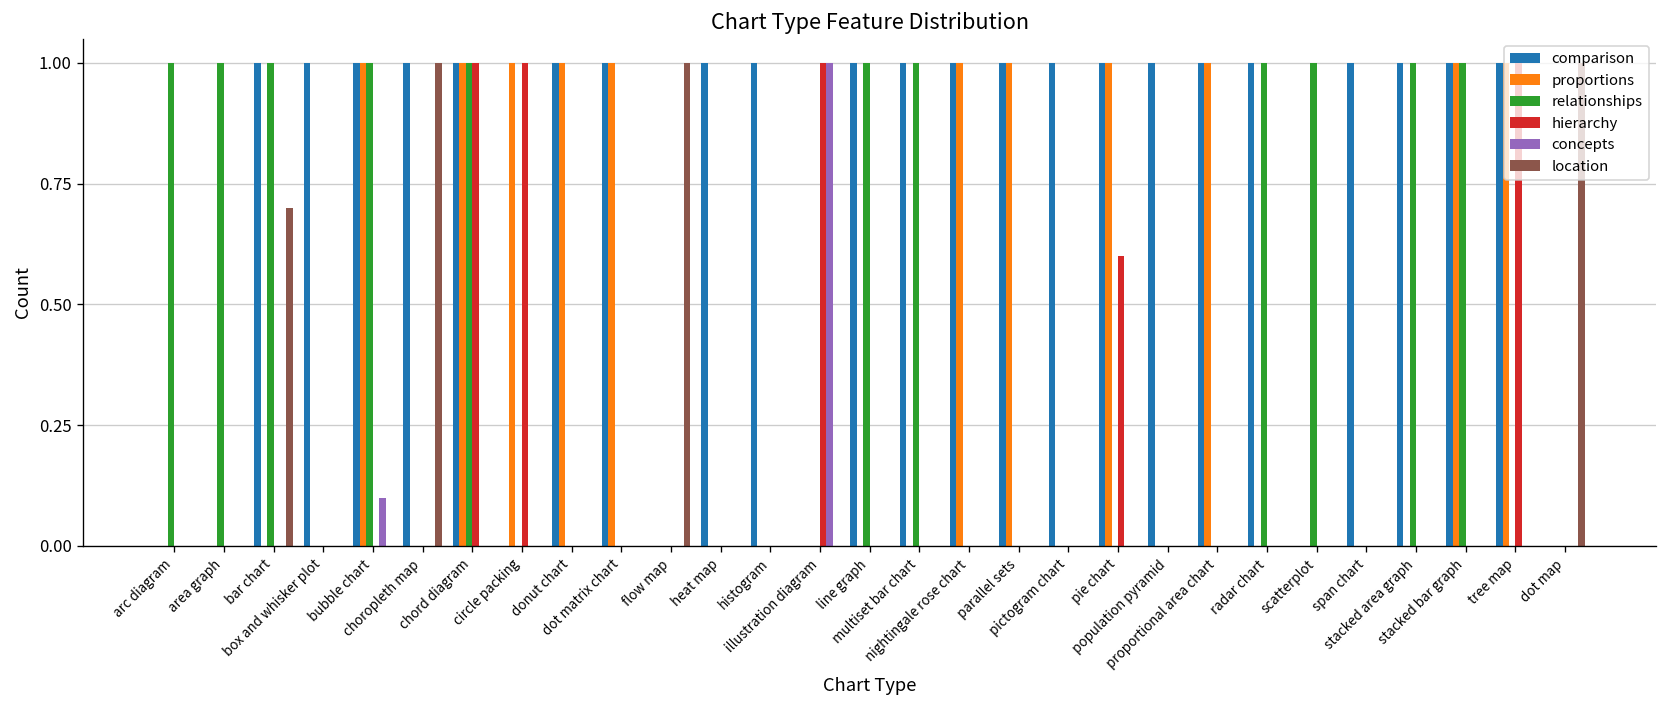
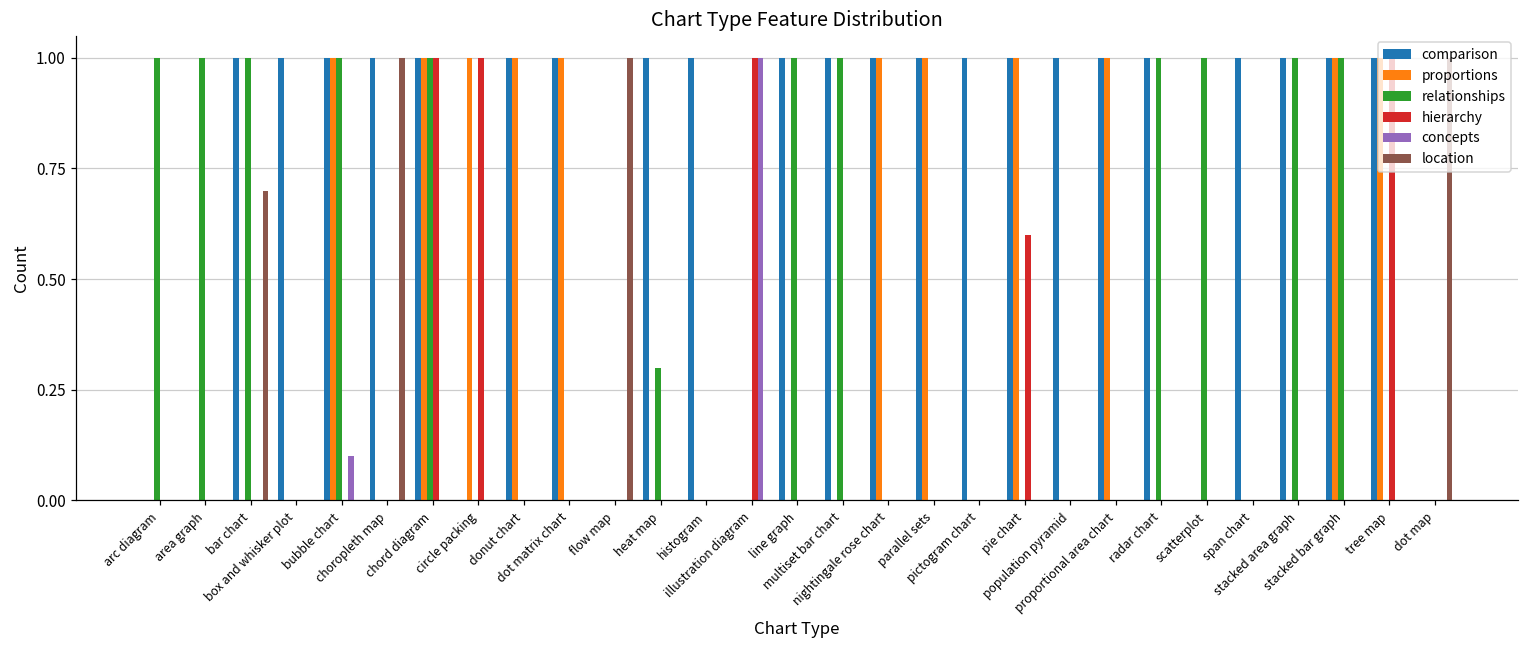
relationships, heat map: 0.0 -> 0.3
